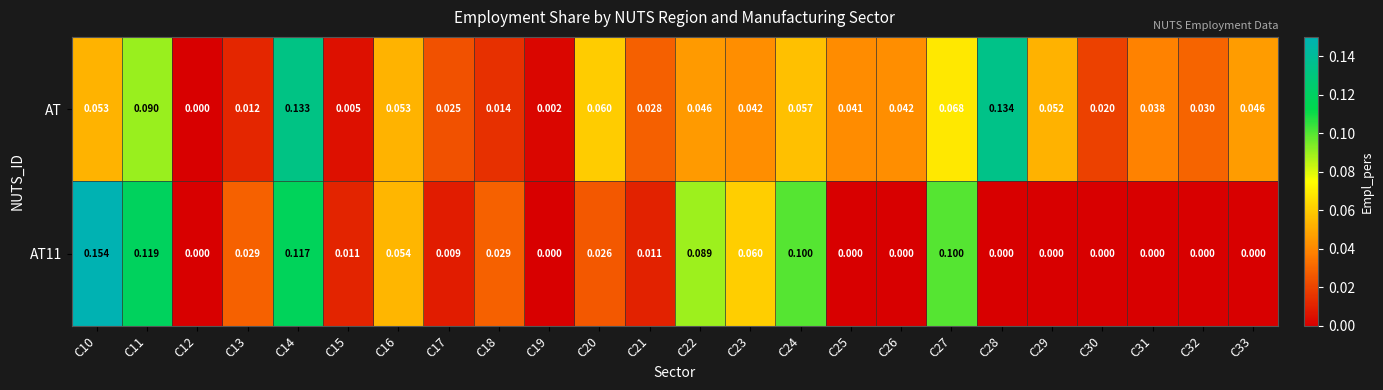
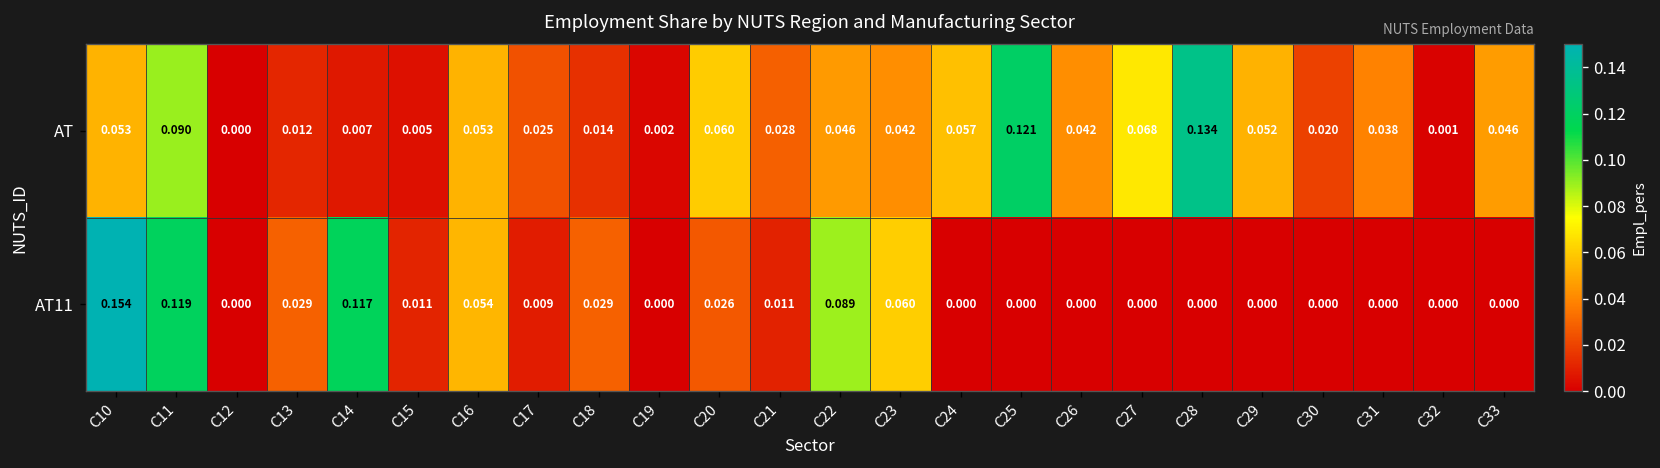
AT, C14: 0.133 -> 0.007
AT, C25: 0.041 -> 0.121
AT, C32: 0.030 -> 0.001
AT11, C24: 0.100 -> 0.000
AT11, C27: 0.100 -> 0.000
